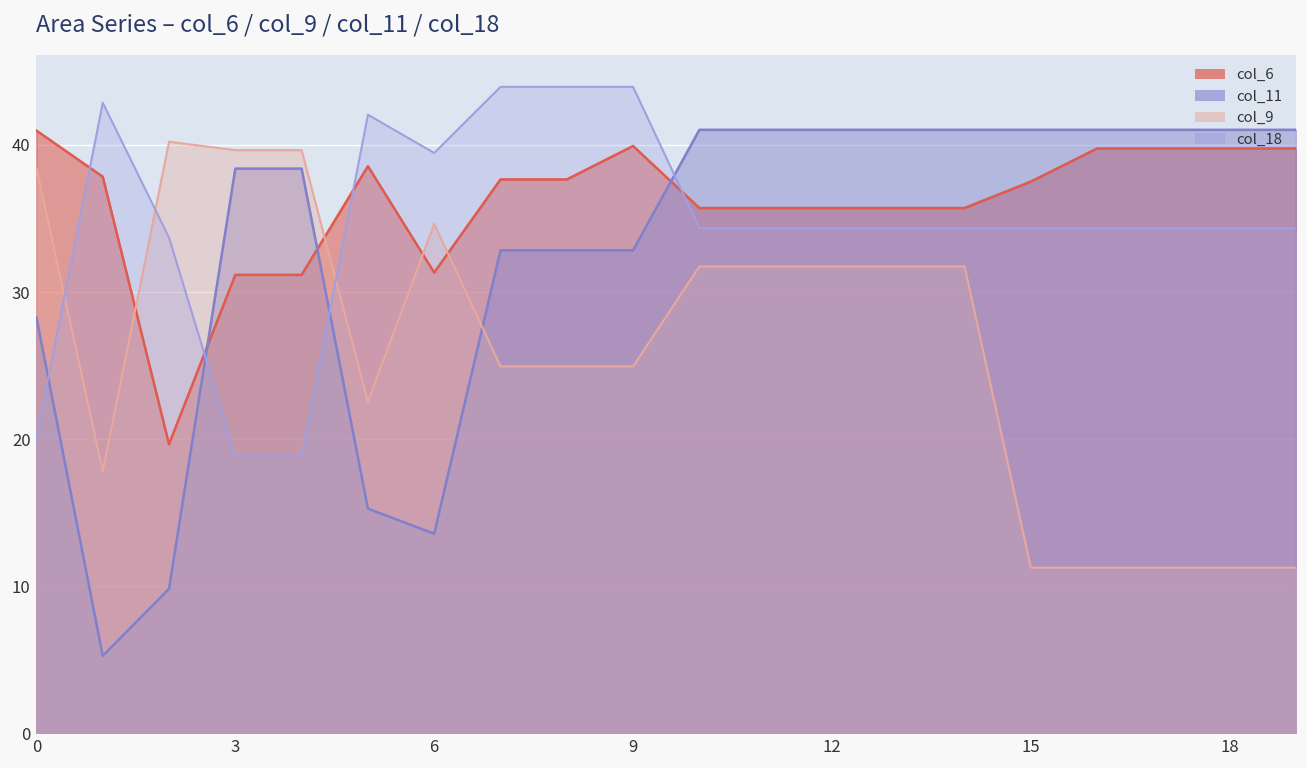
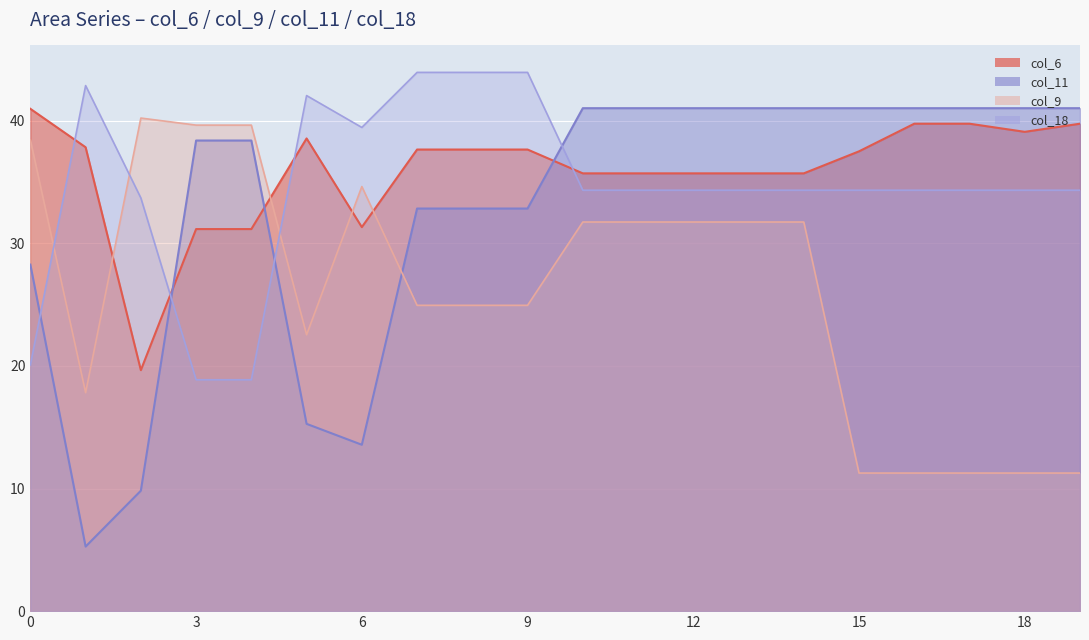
col_6, 9: 39.9 -> 37.7
col_6, 18: 39.8 -> 39.1
